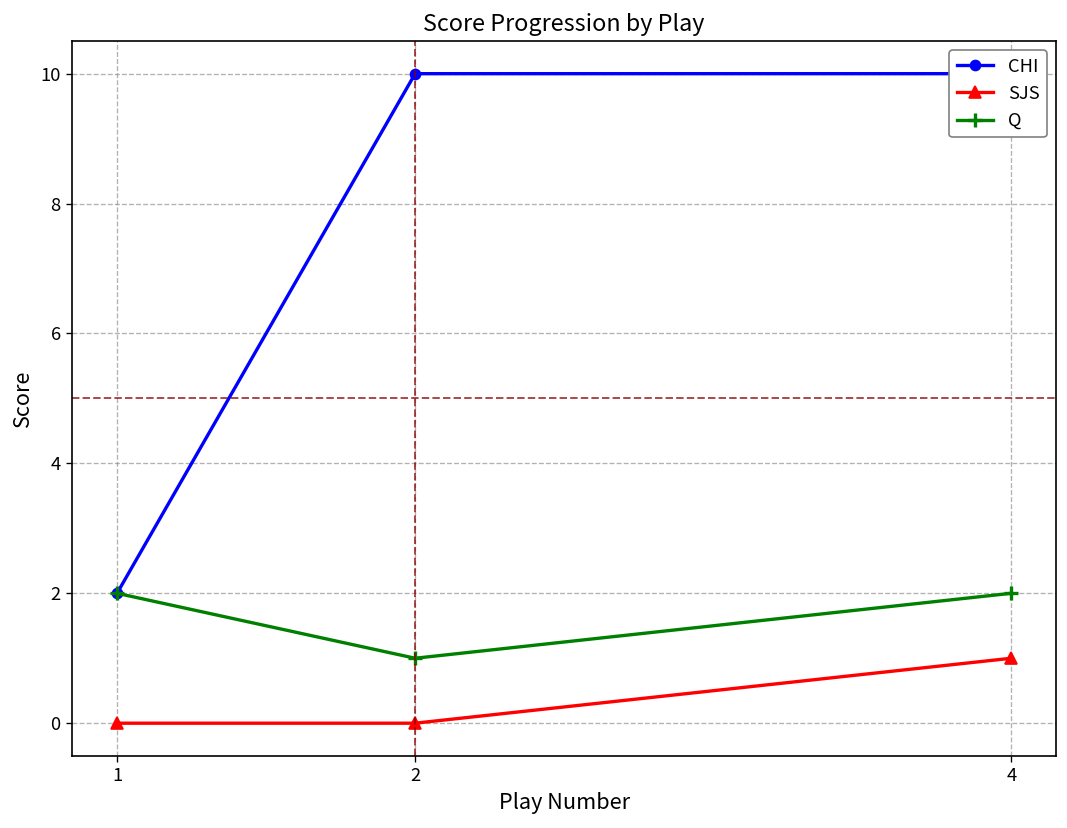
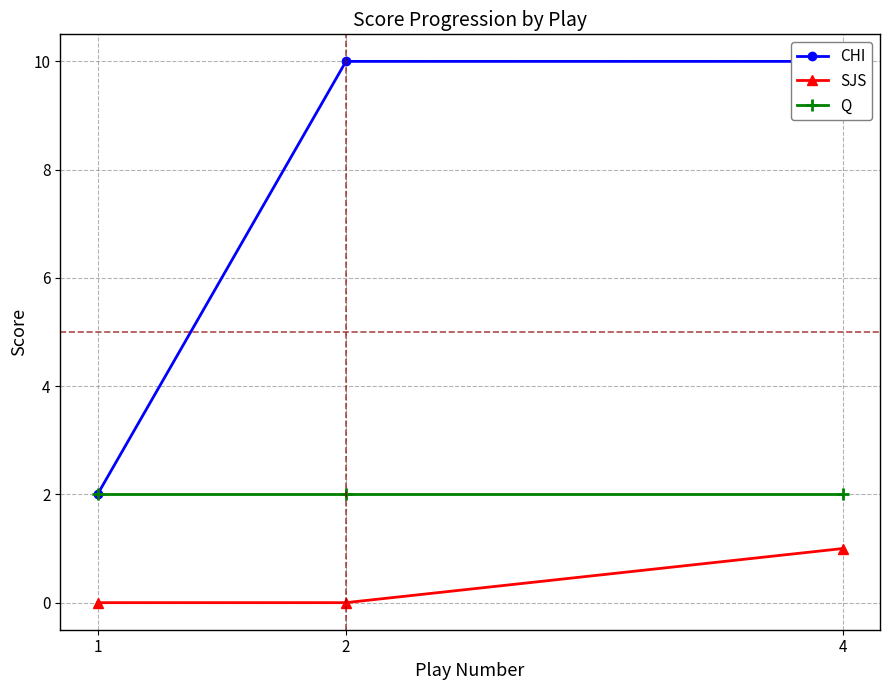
Q, 2: 1 -> 2
